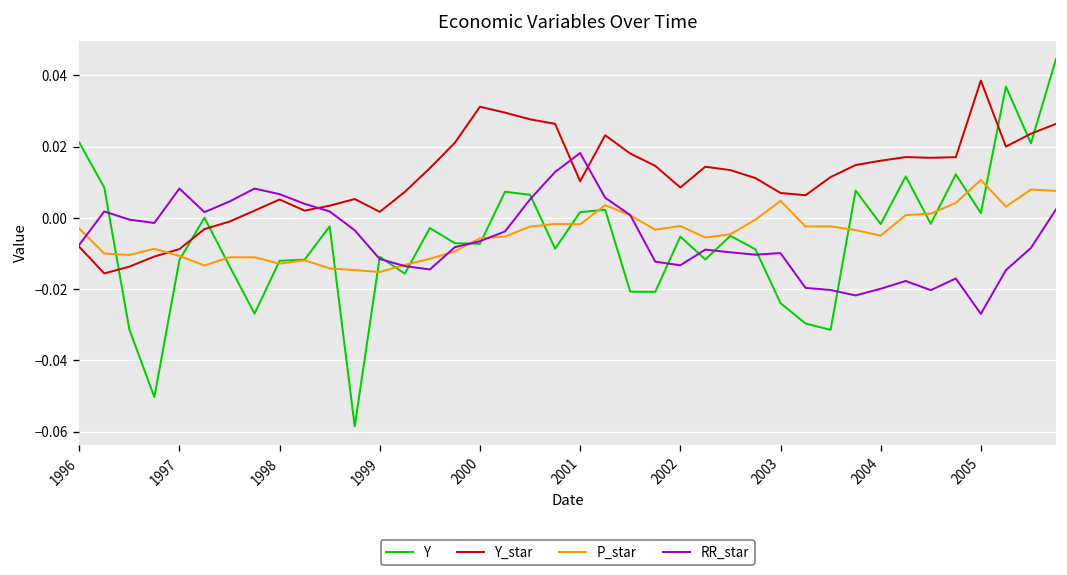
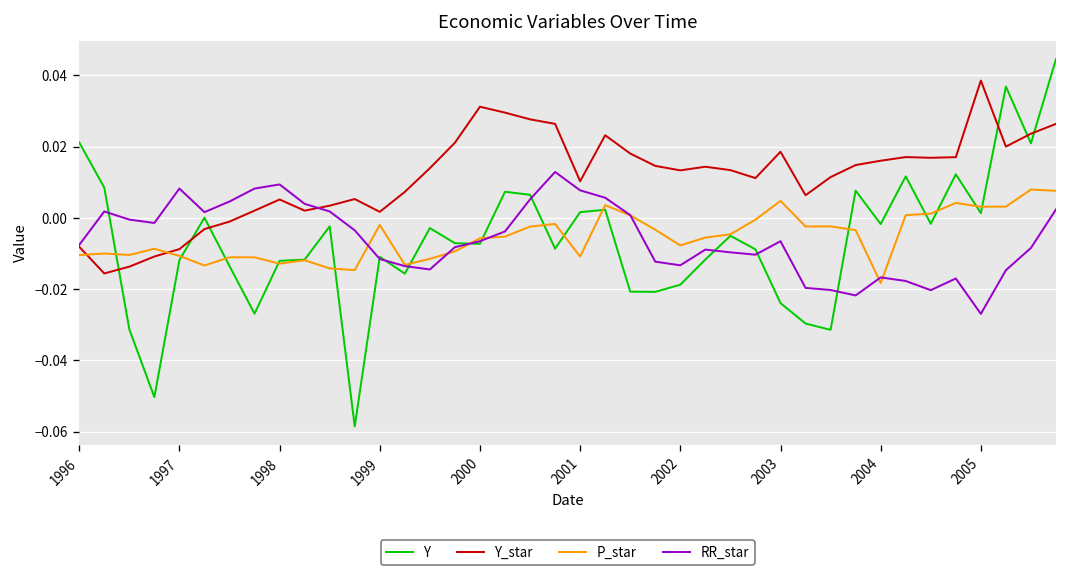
P_star, 1996: -0.003 -> -0.010
RR_star, 1998: 0.007 -> 0.009
P_star, 1999: -0.015 -> -0.002
P_star, 2001: -0.002 -> -0.011
RR_star, 2001: 0.018 -> 0.008
Y, 2002: -0.005 -> -0.019
Y_star, 2002: 0.009 -> 0.013
P_star, 2002: -0.002 -> -0.008
Y_star, 2003: 0.007 -> 0.019
RR_star, 2003: -0.010 -> -0.007
P_star, 2004: -0.005 -> -0.018
RR_star, 2004: -0.020 -> -0.017
P_star, 2005: 0.011 -> 0.003
